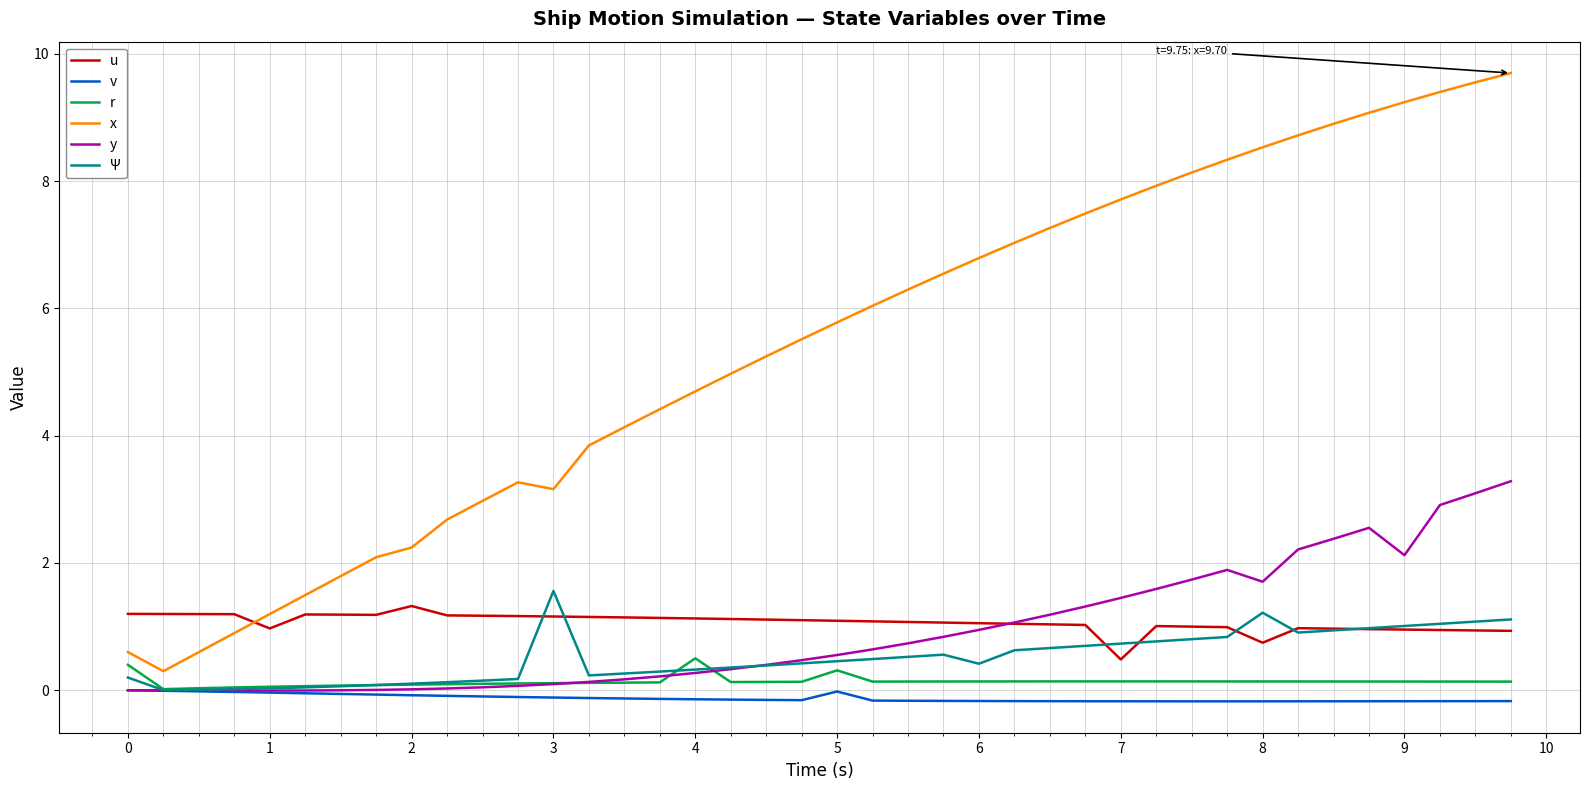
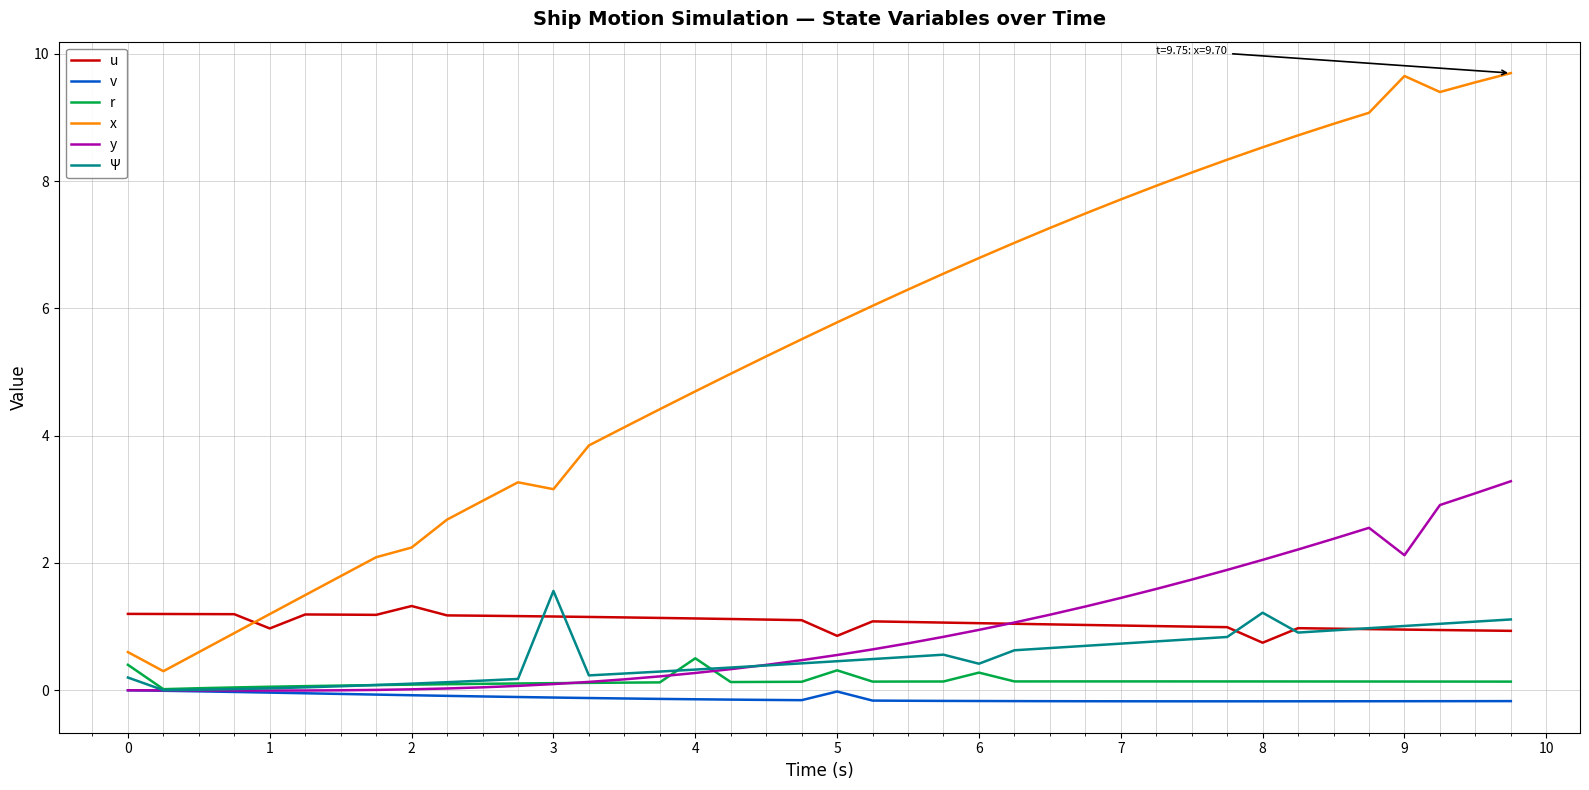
u, 5: 1.1 -> 0.9
r, 6: 0.1 -> 0.3
u, 7: 0.5 -> 1.0
y, 8: 1.7 -> 2.0
x, 9: 9.2 -> 9.6
